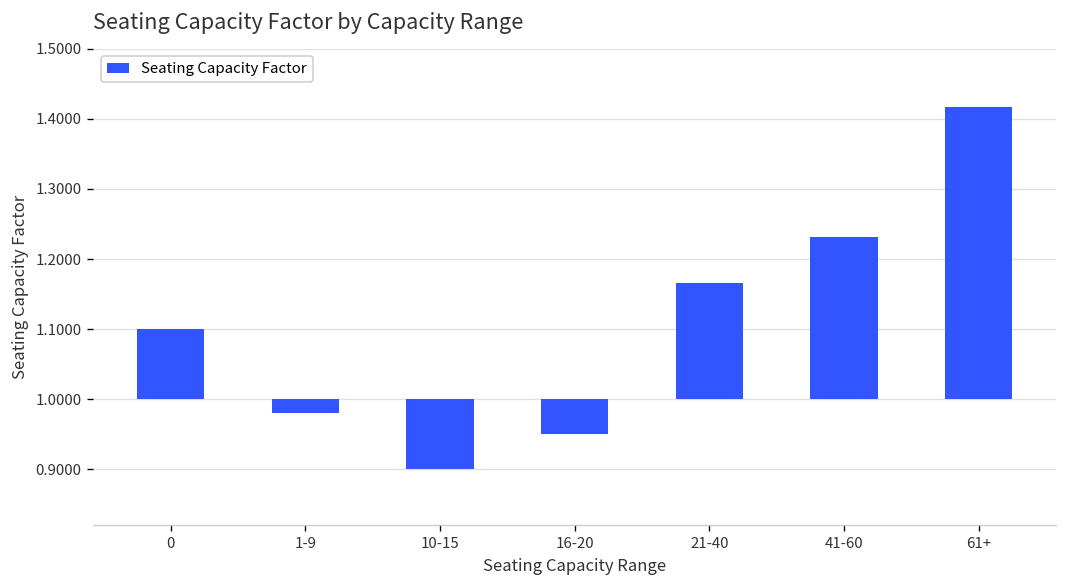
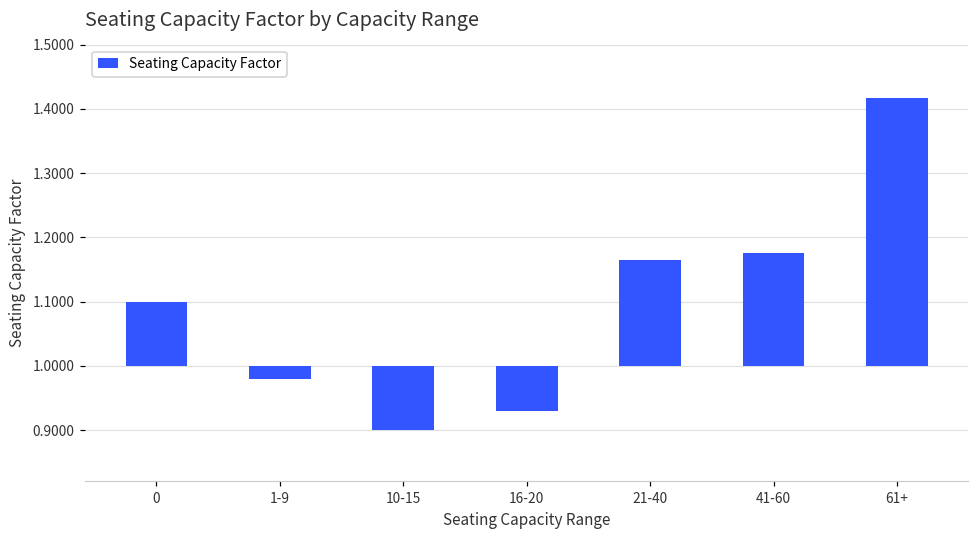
16-20: 0.95 -> 0.93
41-60: 1.23 -> 1.18
